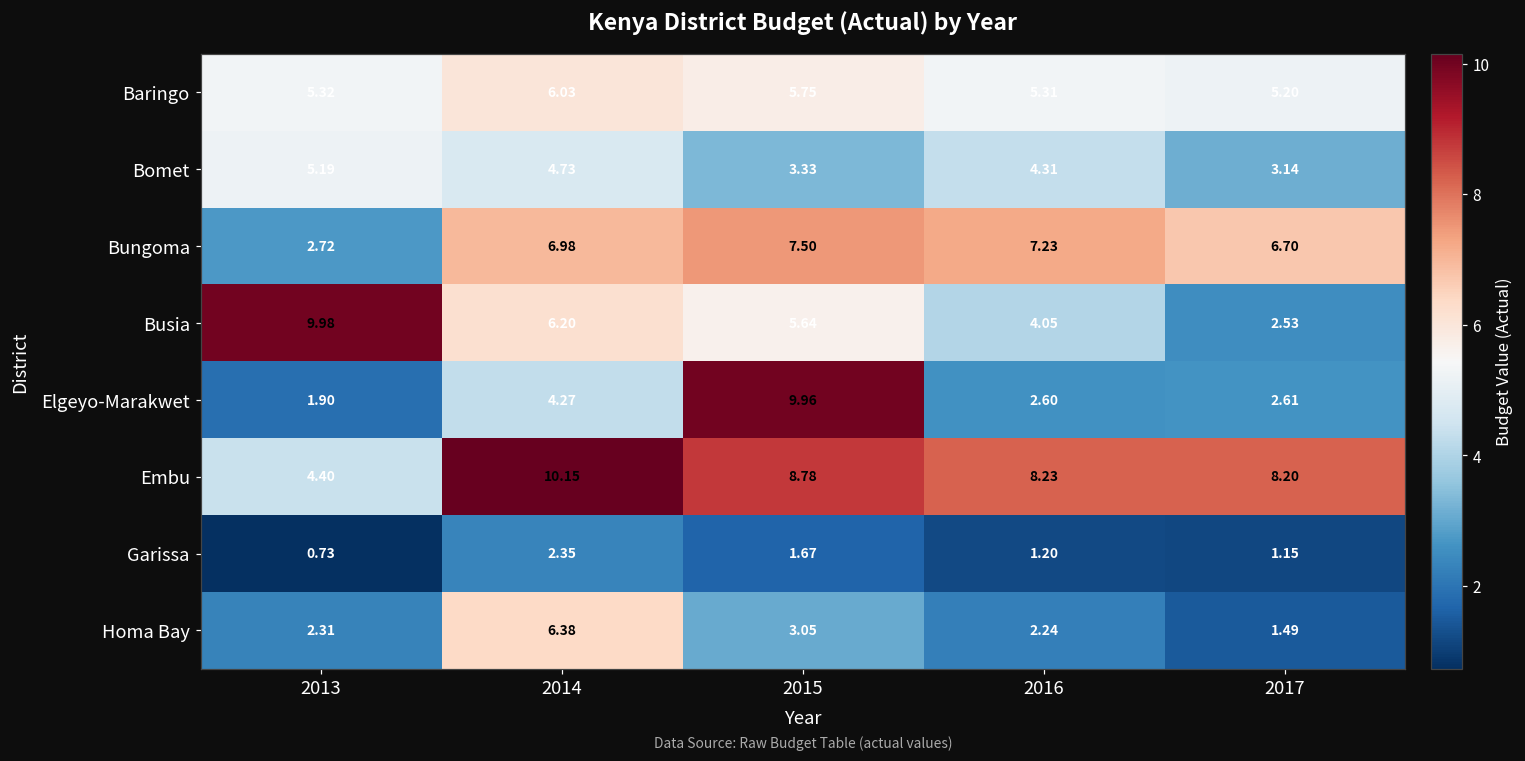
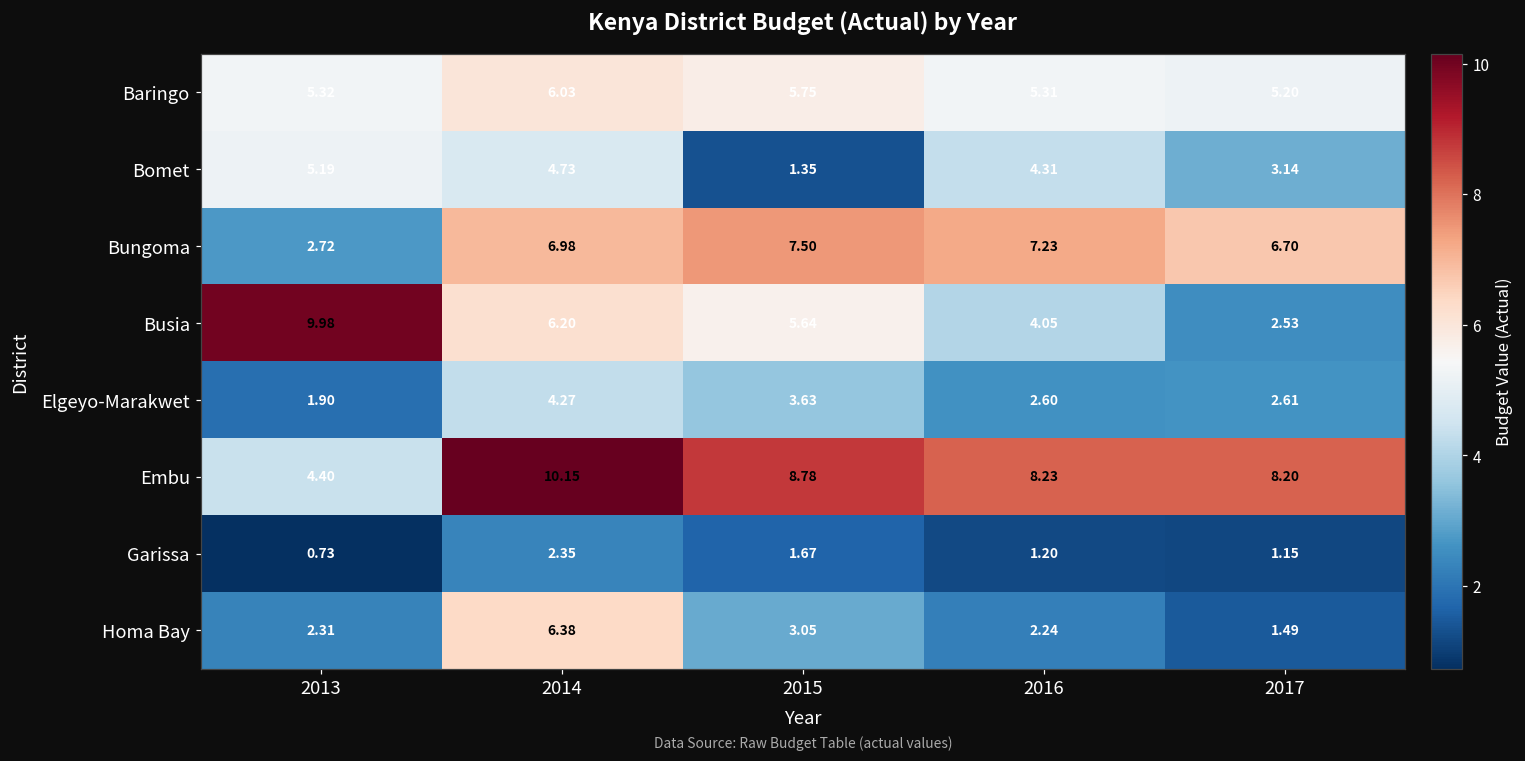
Bomet, 2015: 3.33 -> 1.35
Elgeyo-Marakwet, 2015: 9.96 -> 3.63
